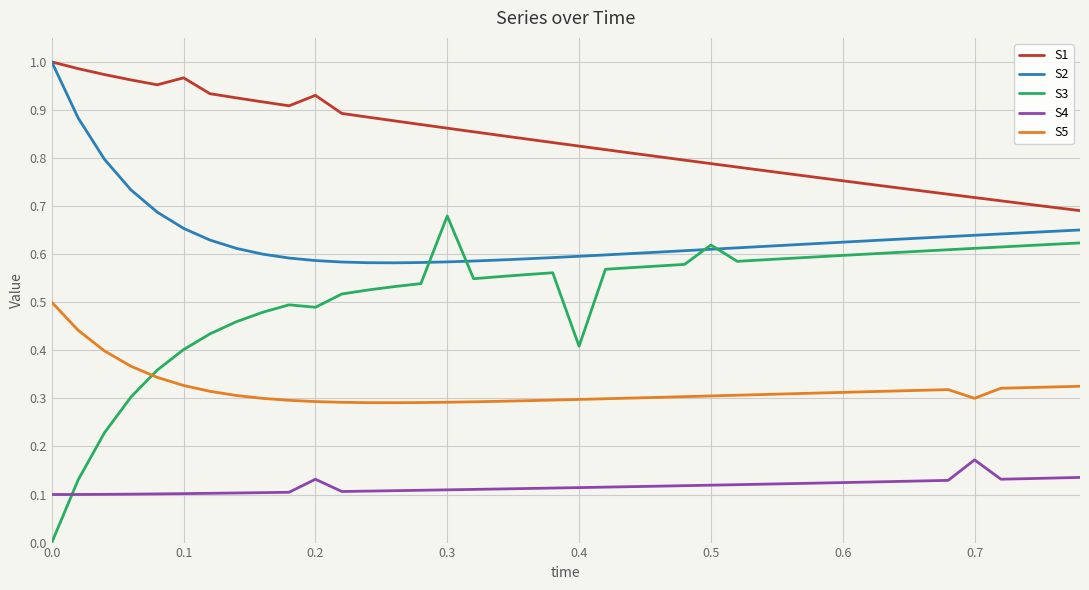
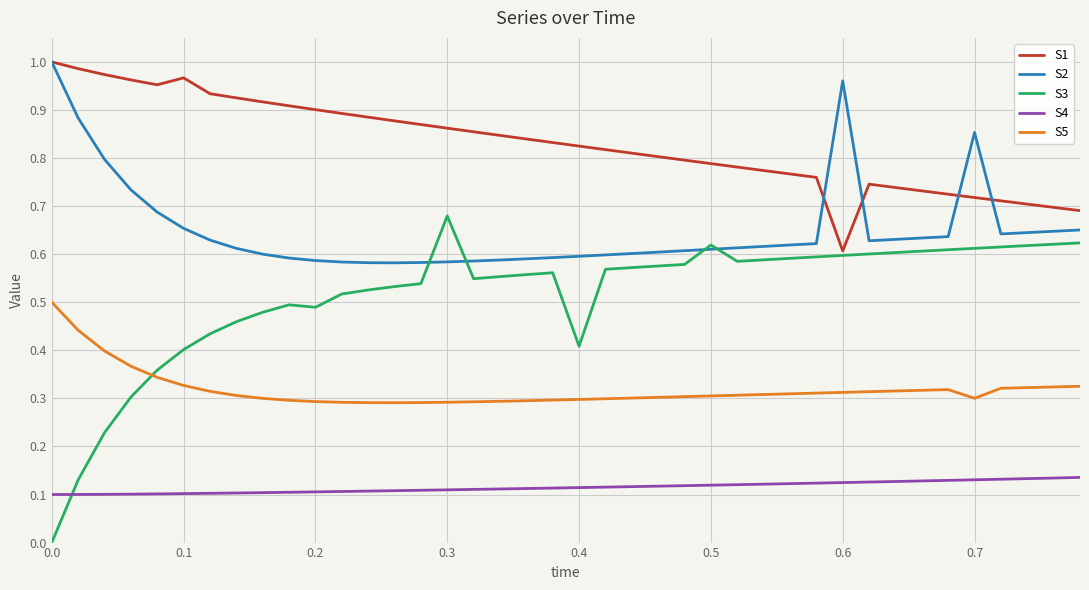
S1, 0.2: 0.93 -> 0.90
S4, 0.2: 0.13 -> 0.11
S1, 0.6: 0.75 -> 0.61
S2, 0.6: 0.63 -> 0.96
S2, 0.7: 0.64 -> 0.85
S4, 0.7: 0.17 -> 0.13
